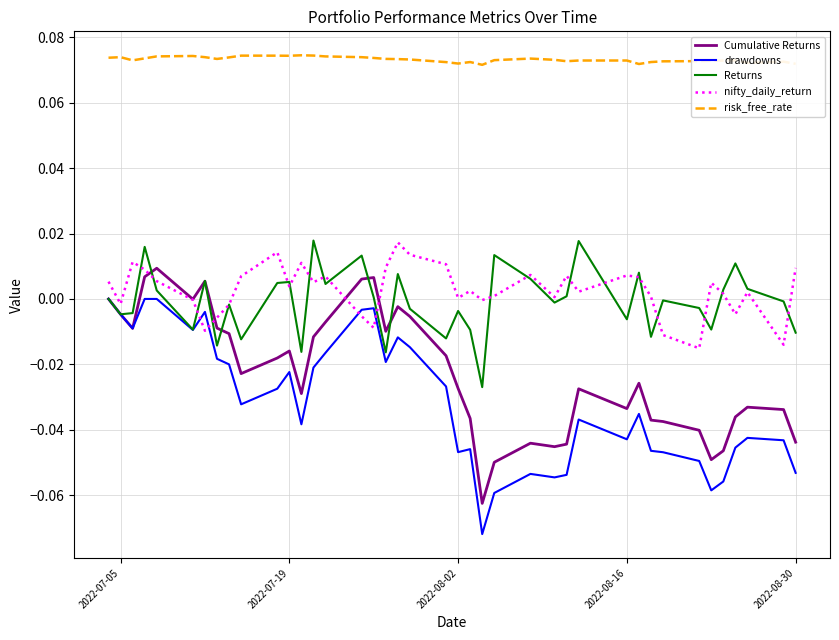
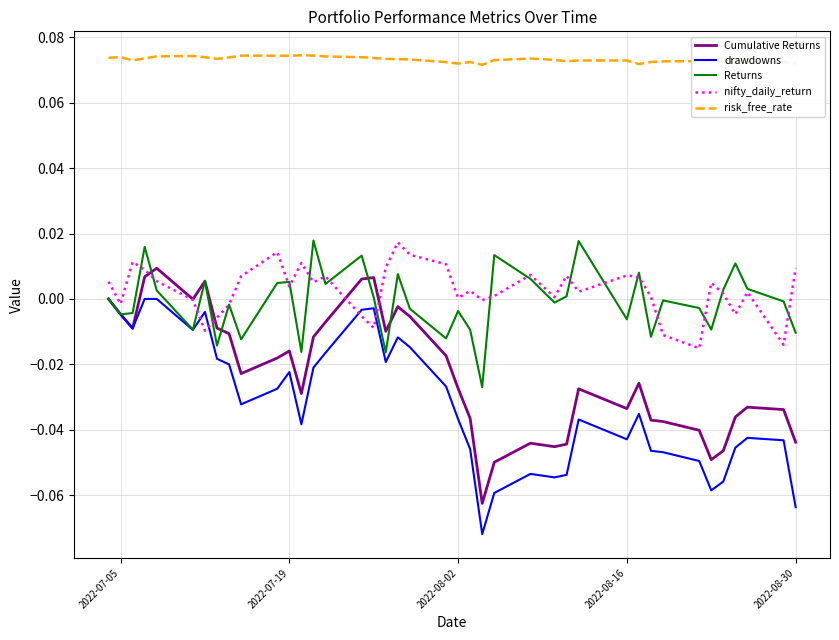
drawdowns, 2022-08-02: -0.047 -> -0.037
drawdowns, 2022-08-30: -0.053 -> -0.064
